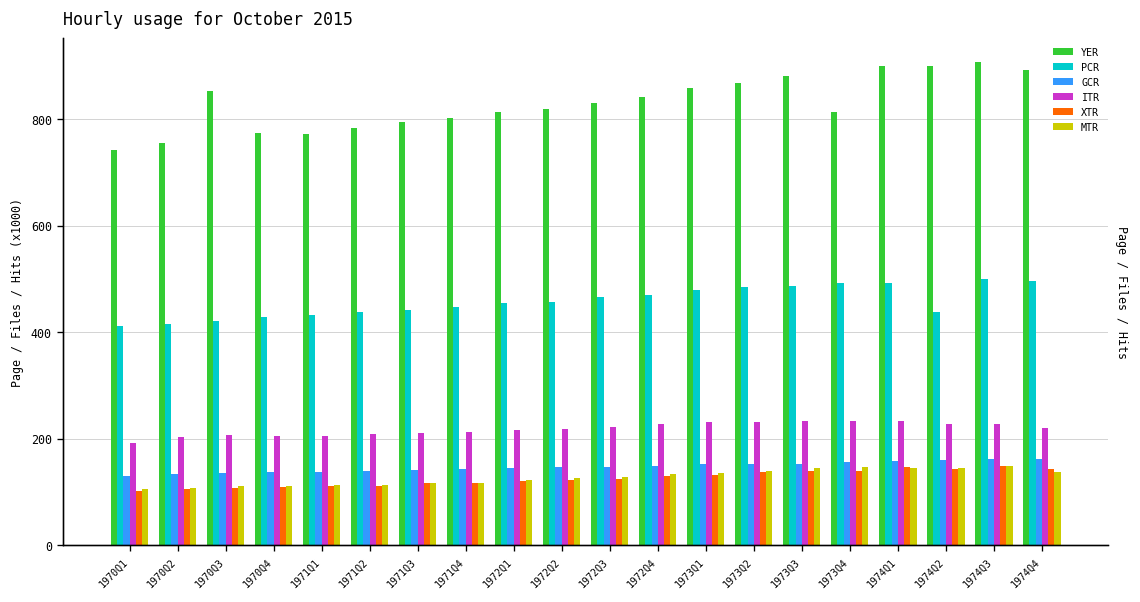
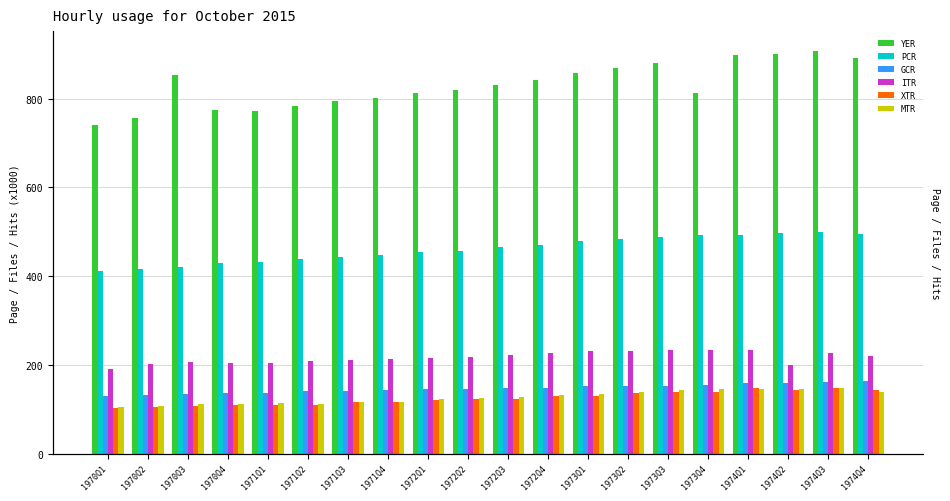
PCR, 1974Q2: 440 -> 500
ITR, 1974Q2: 230 -> 200
